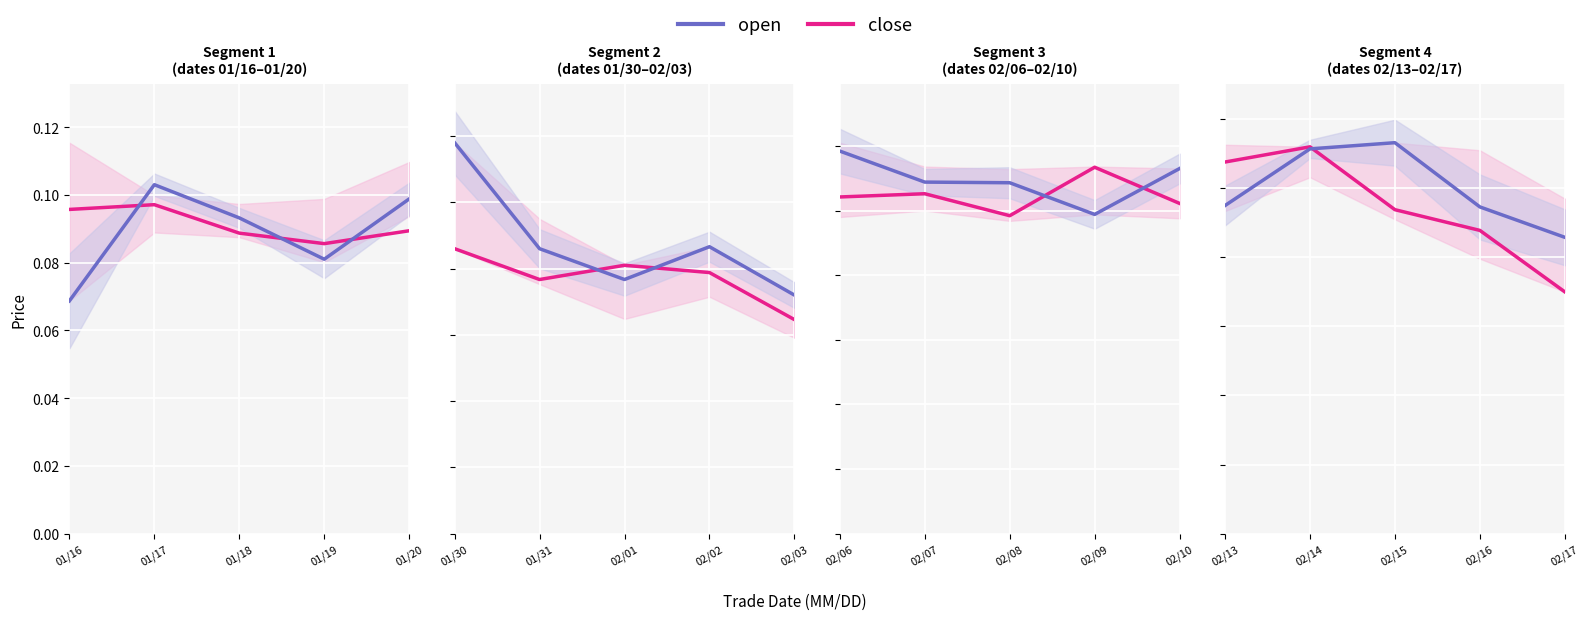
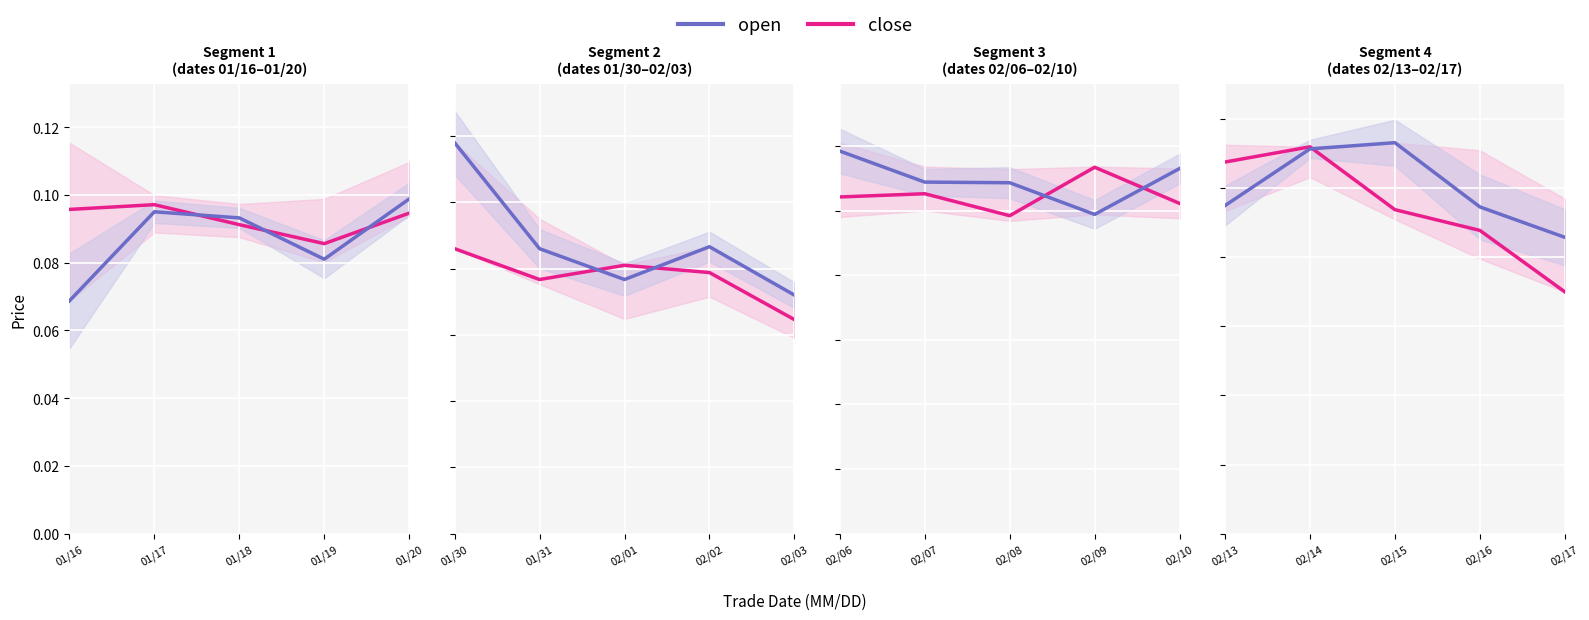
Segment 1 (dates 01/16–01/20), open, 01/17: 0.103 -> 0.095
Segment 1 (dates 01/16–01/20), close, 01/18: 0.089 -> 0.091
Segment 1 (dates 01/16–01/20), close, 01/20: 0.089 -> 0.095
